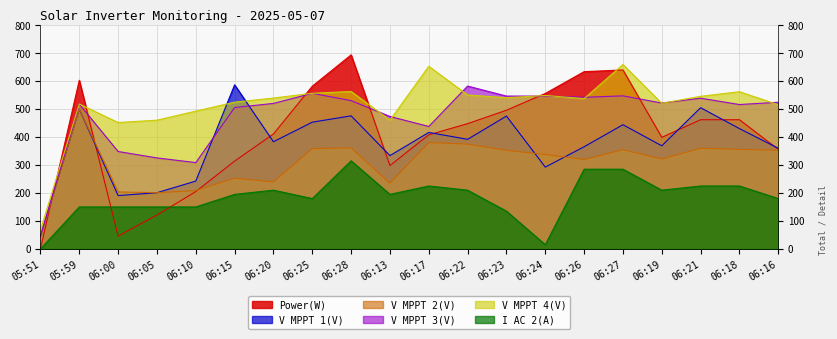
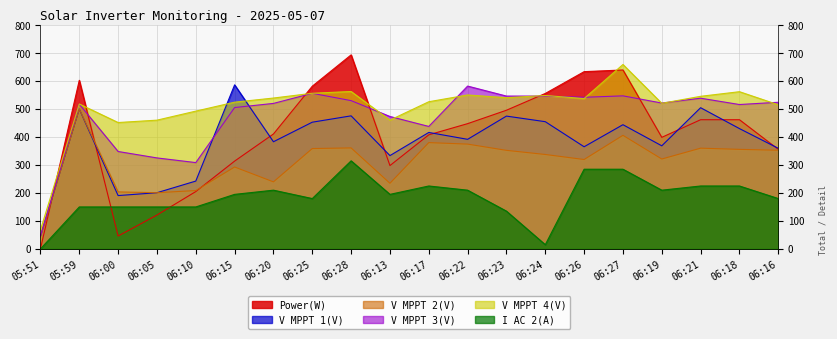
V MPPT 2(V), 06:15: 250 -> 290
V MPPT 4(V), 06:17: 650 -> 530
V MPPT 1(V), 06:24: 290 -> 460
V MPPT 2(V), 06:27: 350 -> 410
